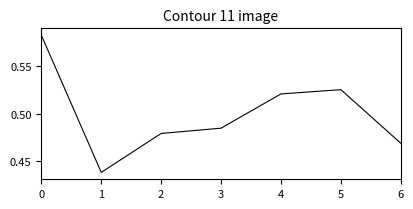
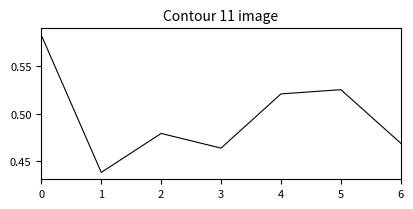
3: 0.48 -> 0.46
